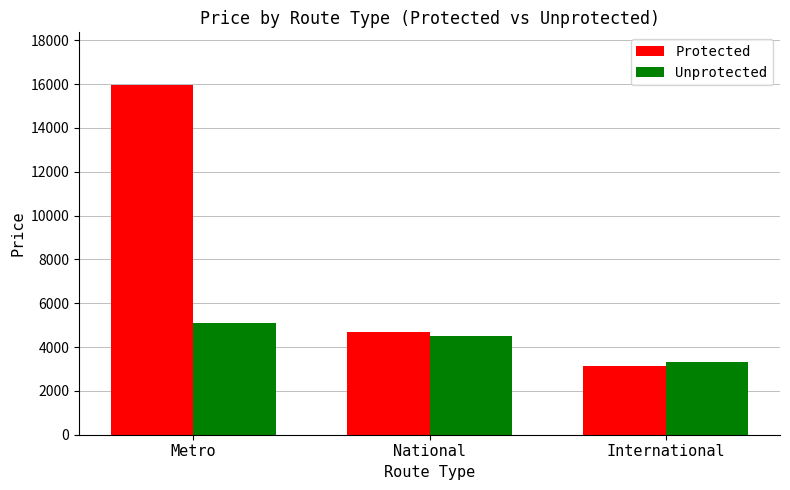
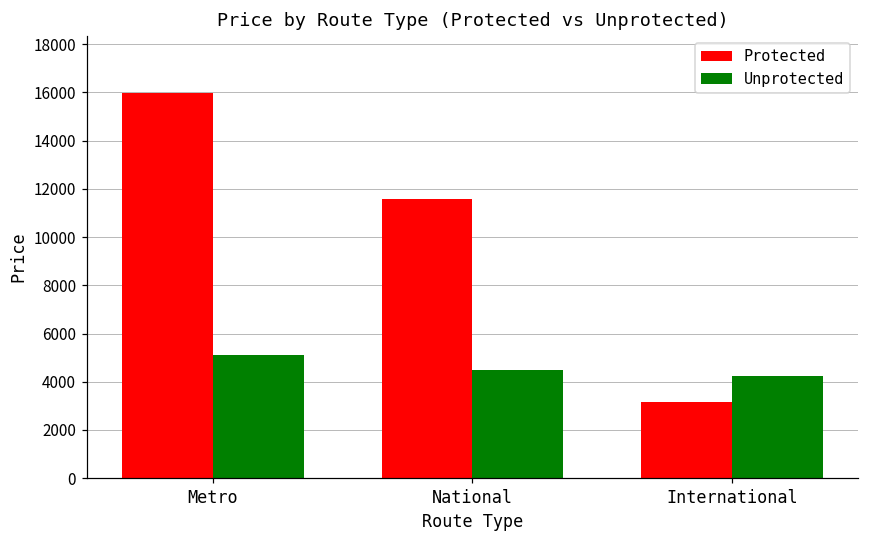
Protected, National: 4700 -> 11600
Unprotected, International: 3300 -> 4200
